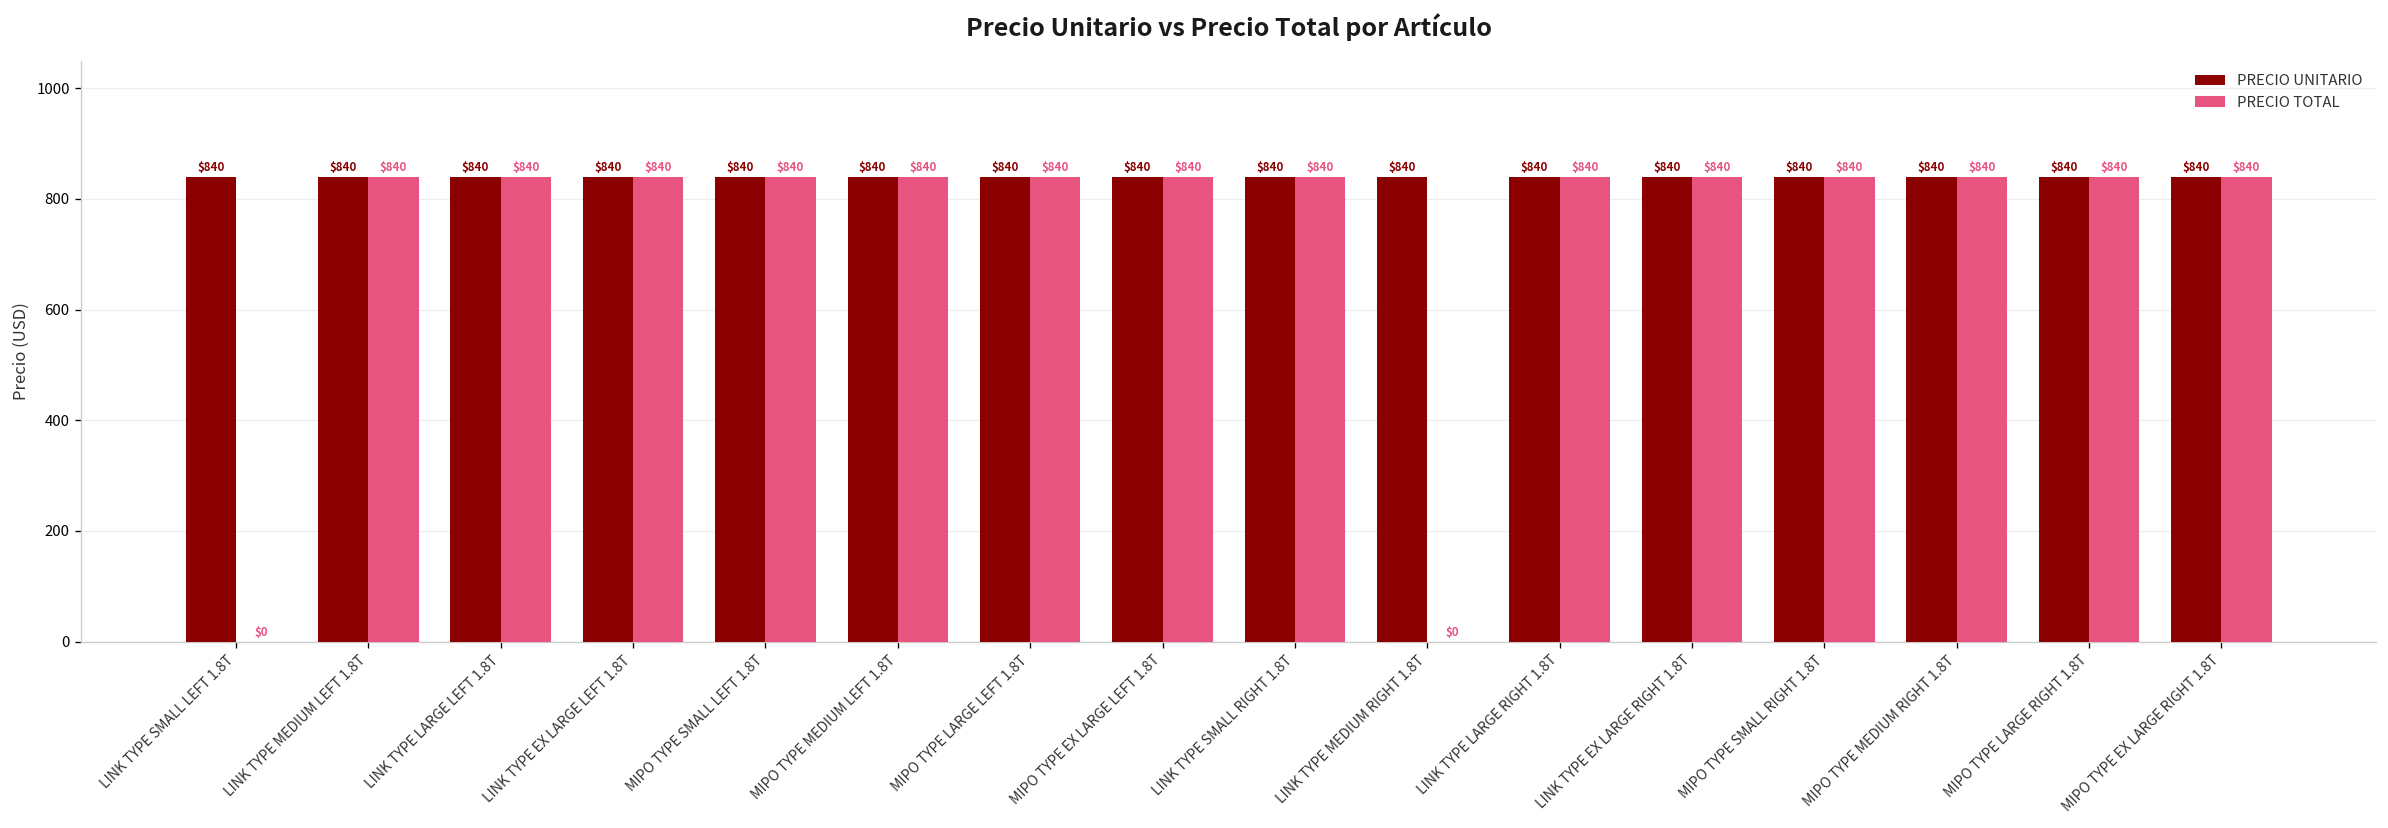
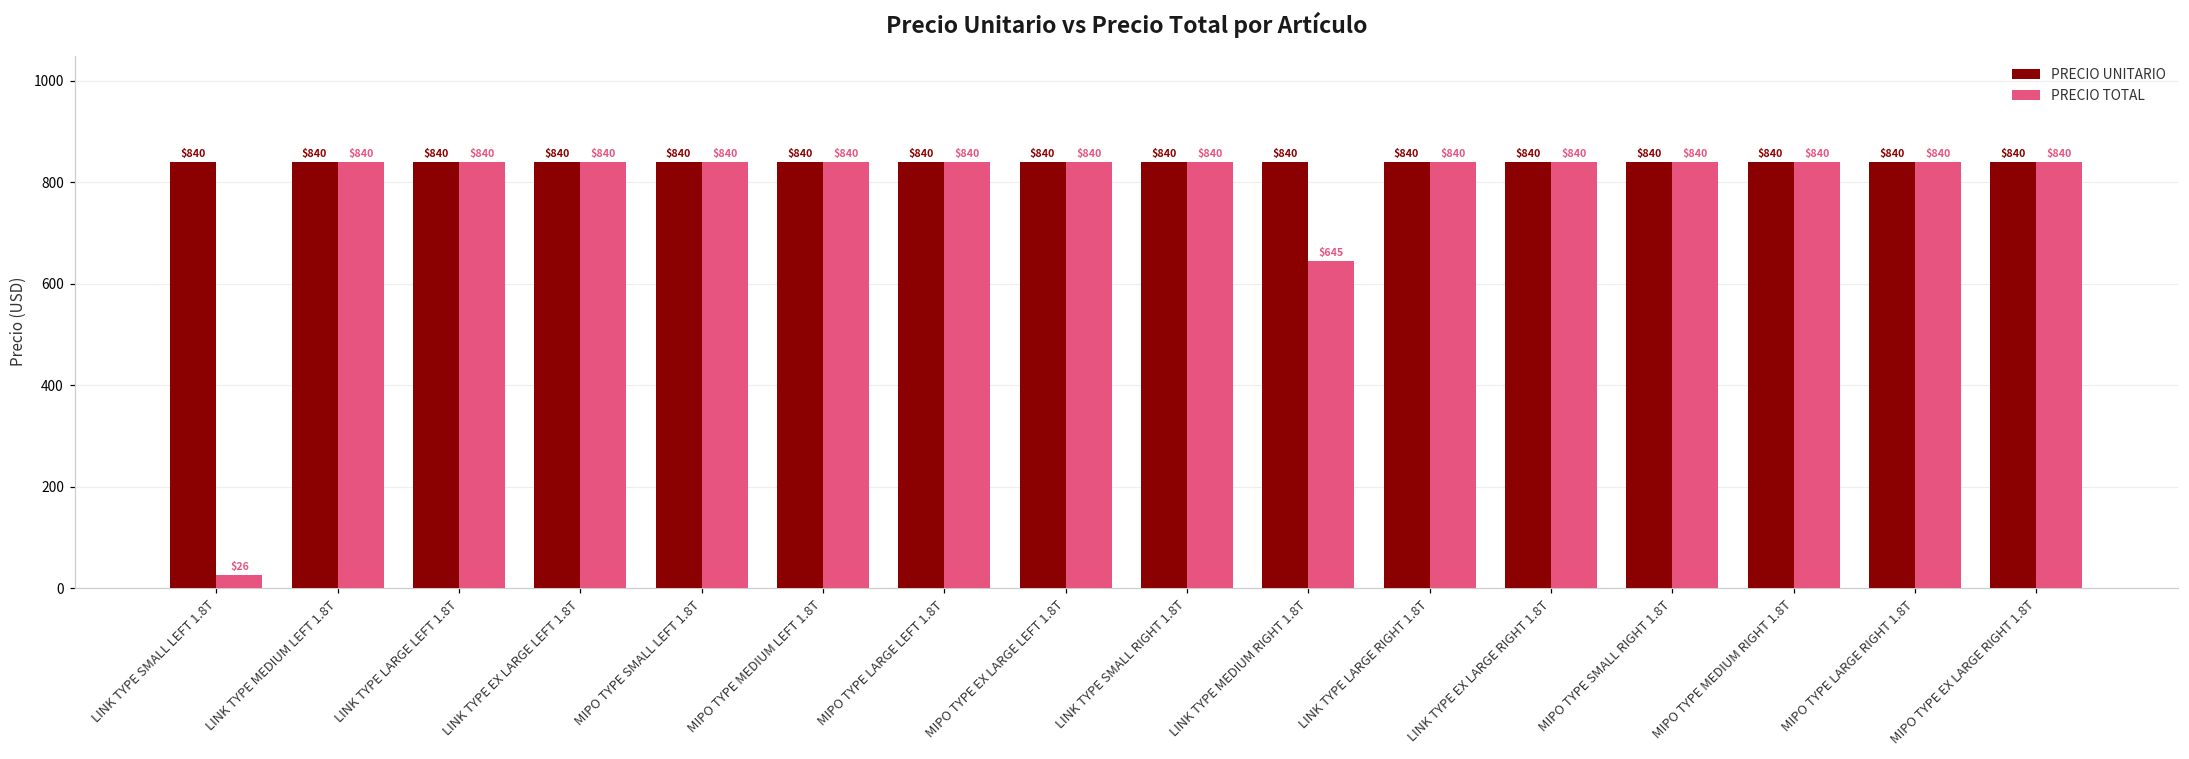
PRECIO TOTAL, LINK TYPE SMALL LEFT 1.8T: $0 -> $26
PRECIO TOTAL, LINK TYPE MEDIUM RIGHT 1.8T: $0 -> $645
